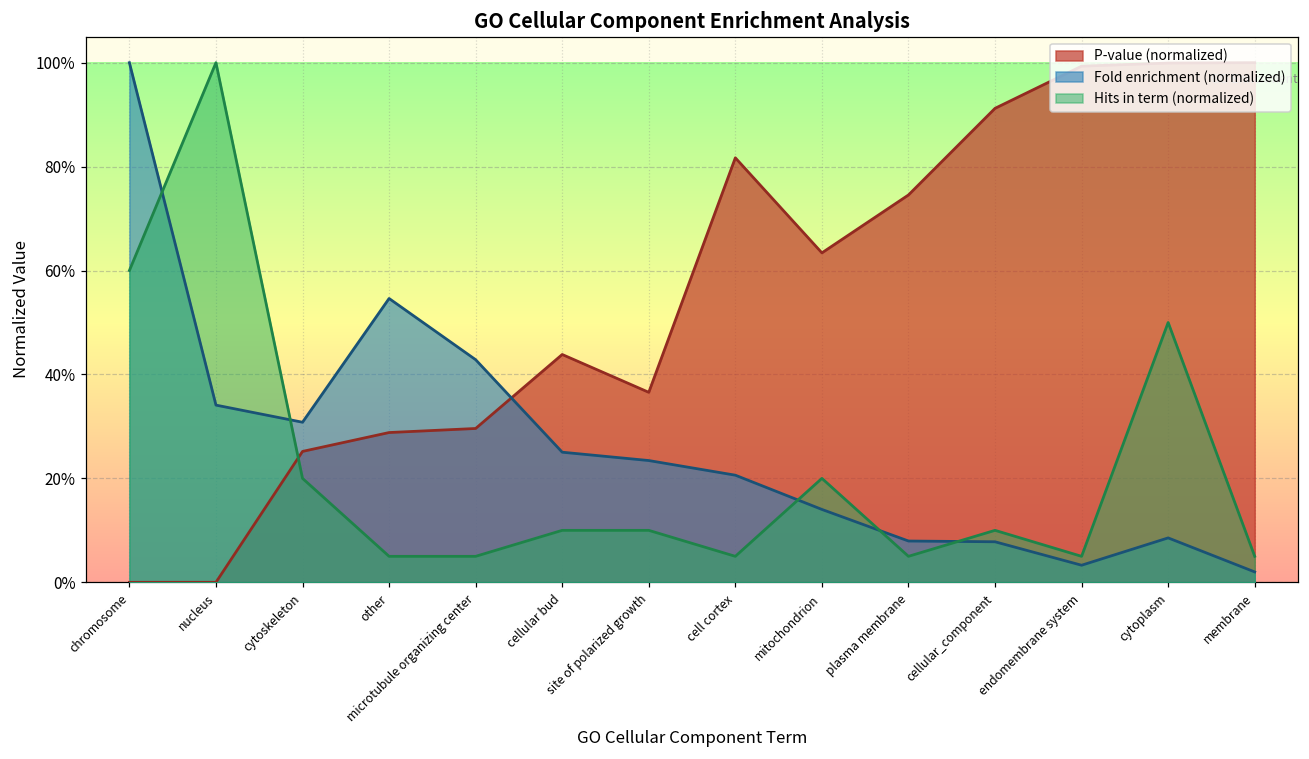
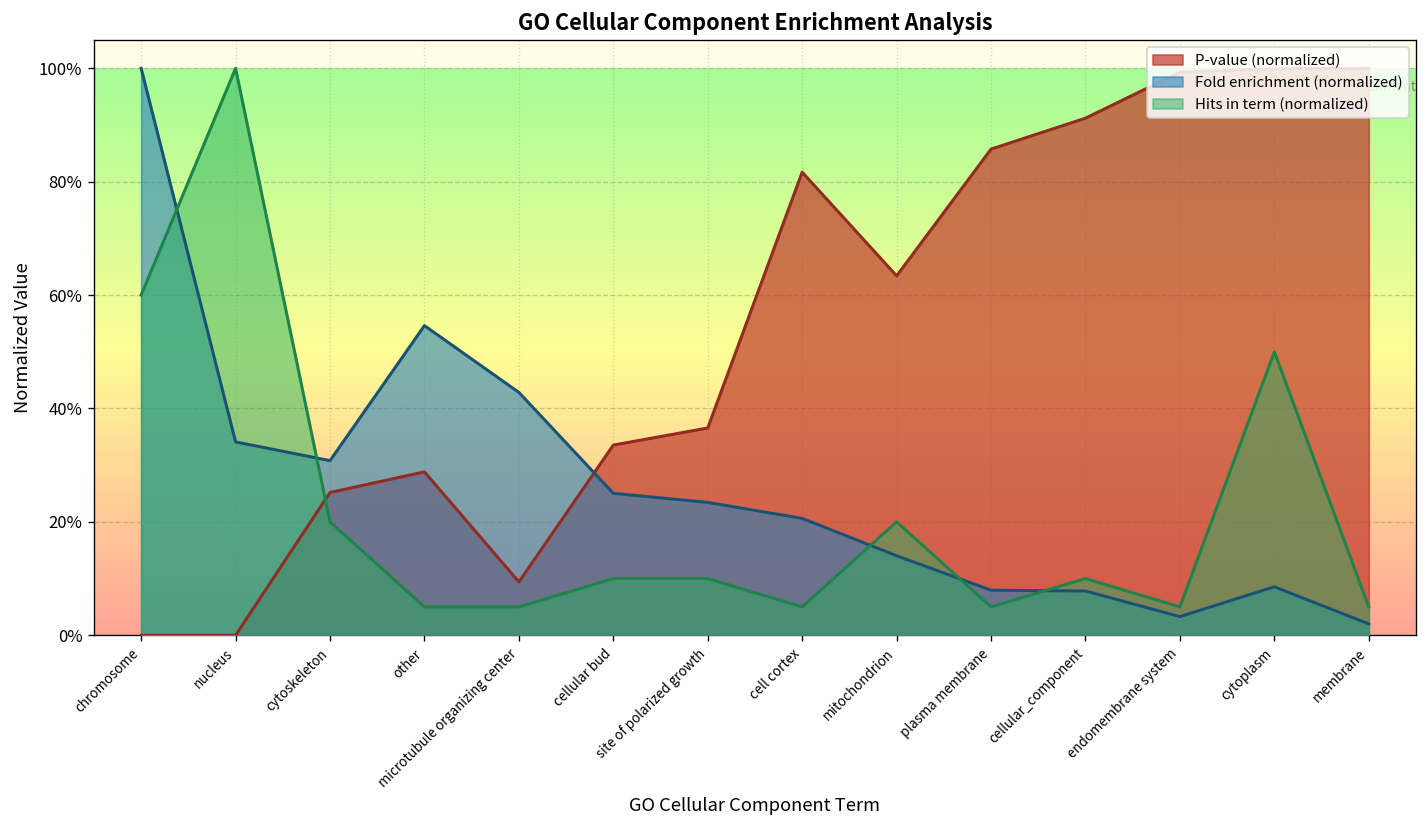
P-value (normalized), microtubule organizing center: 30% -> 9%
P-value (normalized), cellular bud: 44% -> 34%
P-value (normalized), plasma membrane: 75% -> 86%
